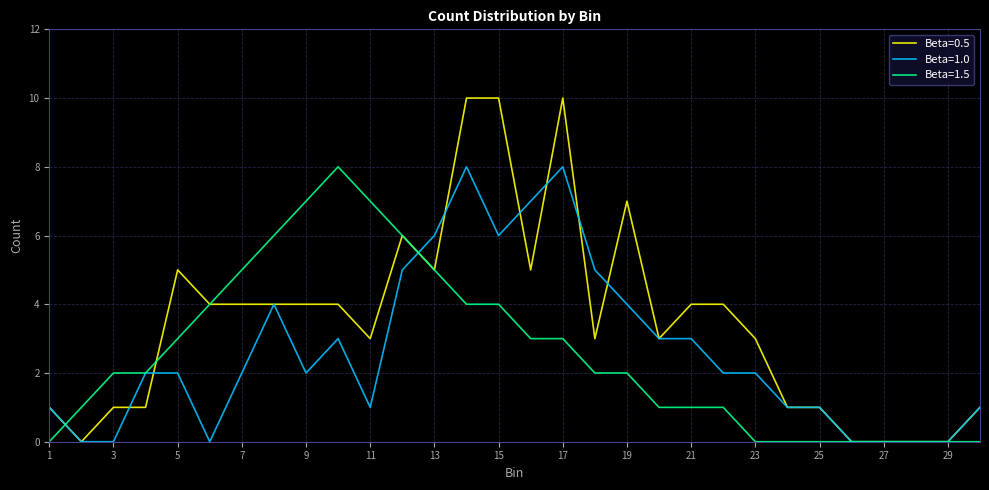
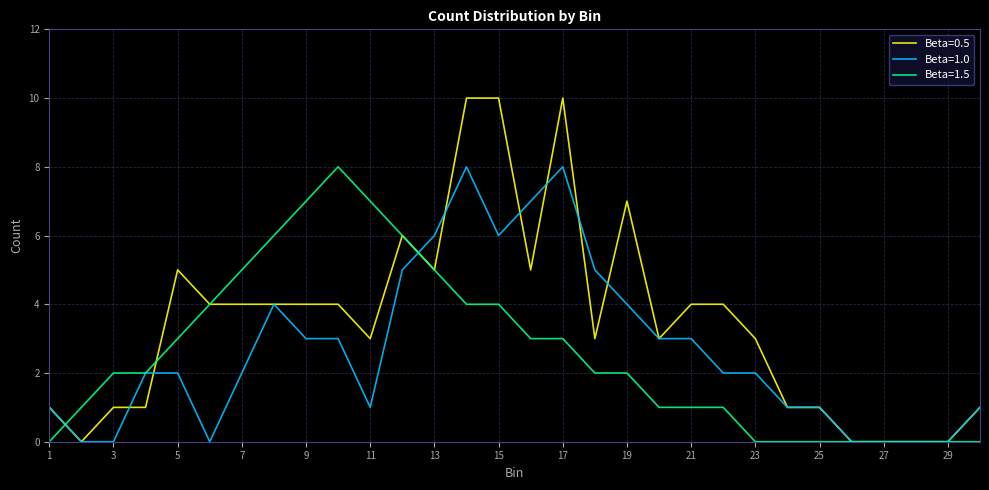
Beta=1.0, 9: 2 -> 3
